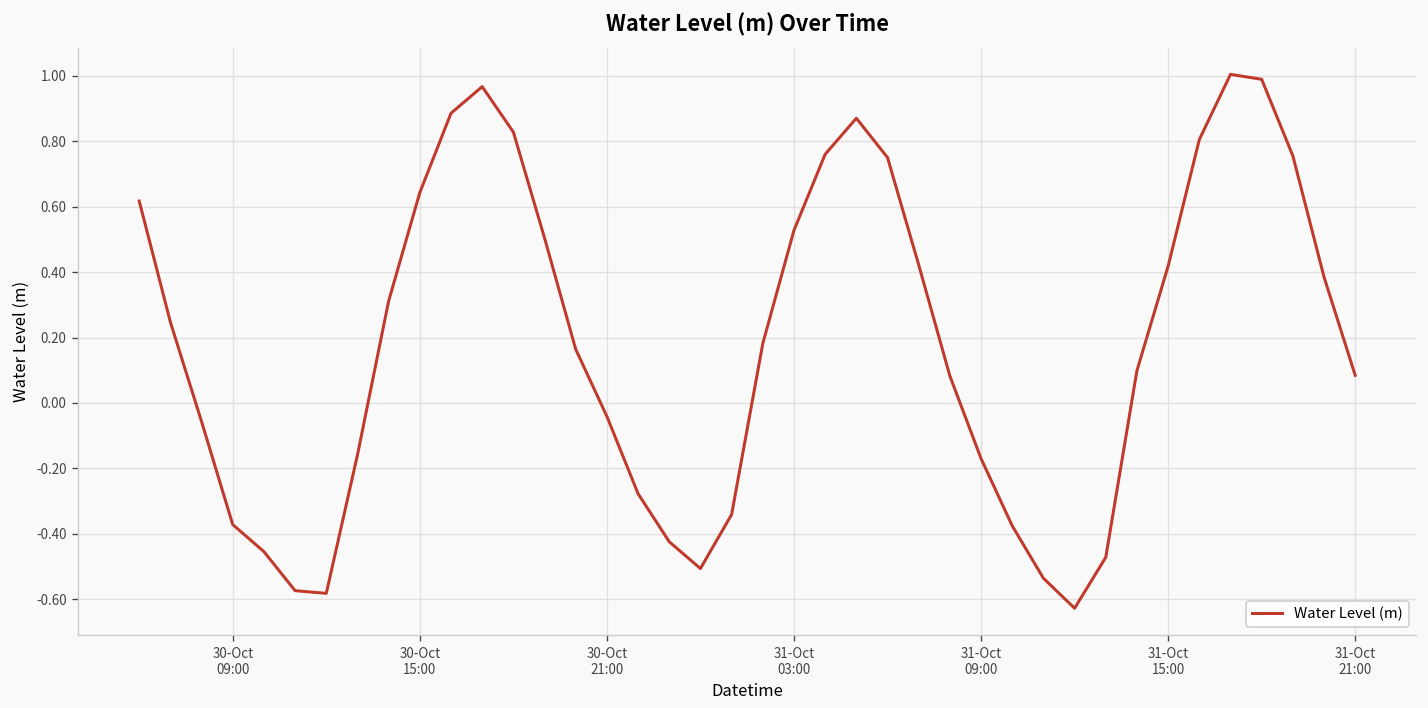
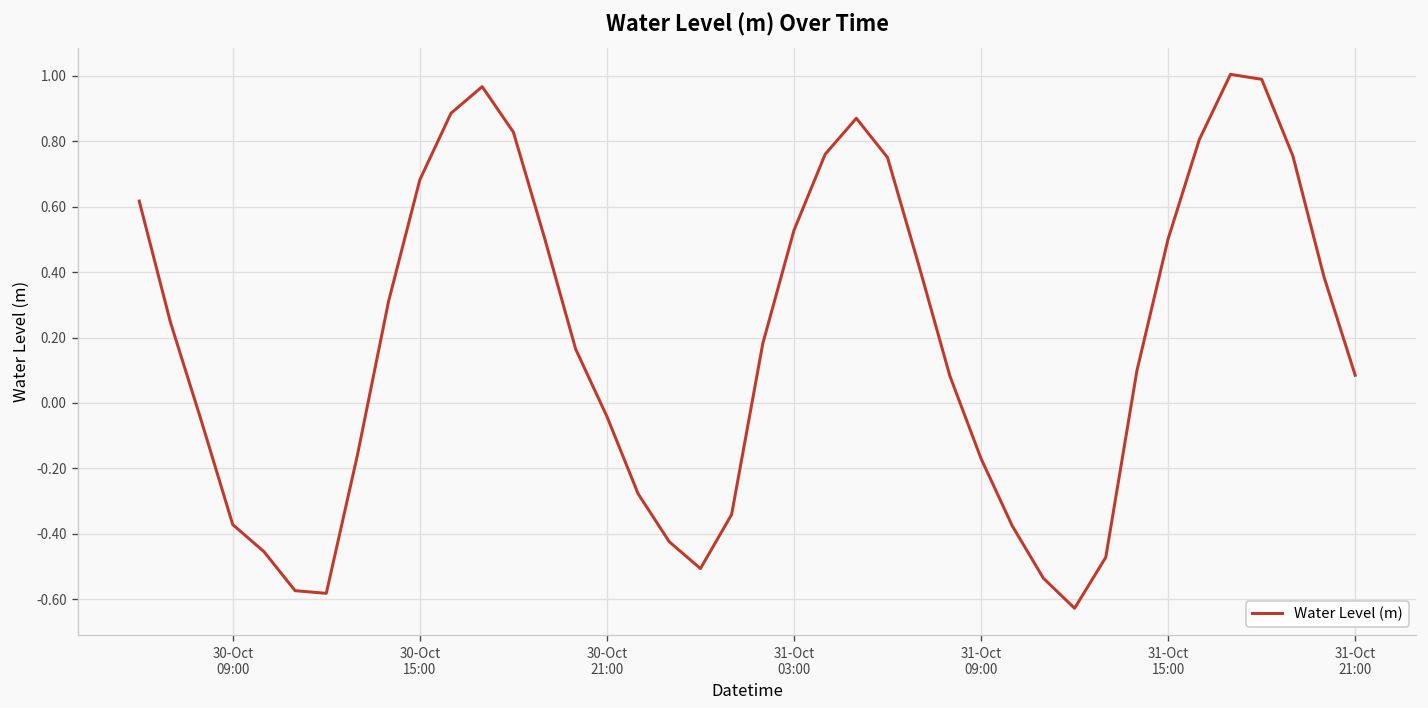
30-Oct 15:00: 0.64 -> 0.68
31-Oct 15:00: 0.42 -> 0.50
